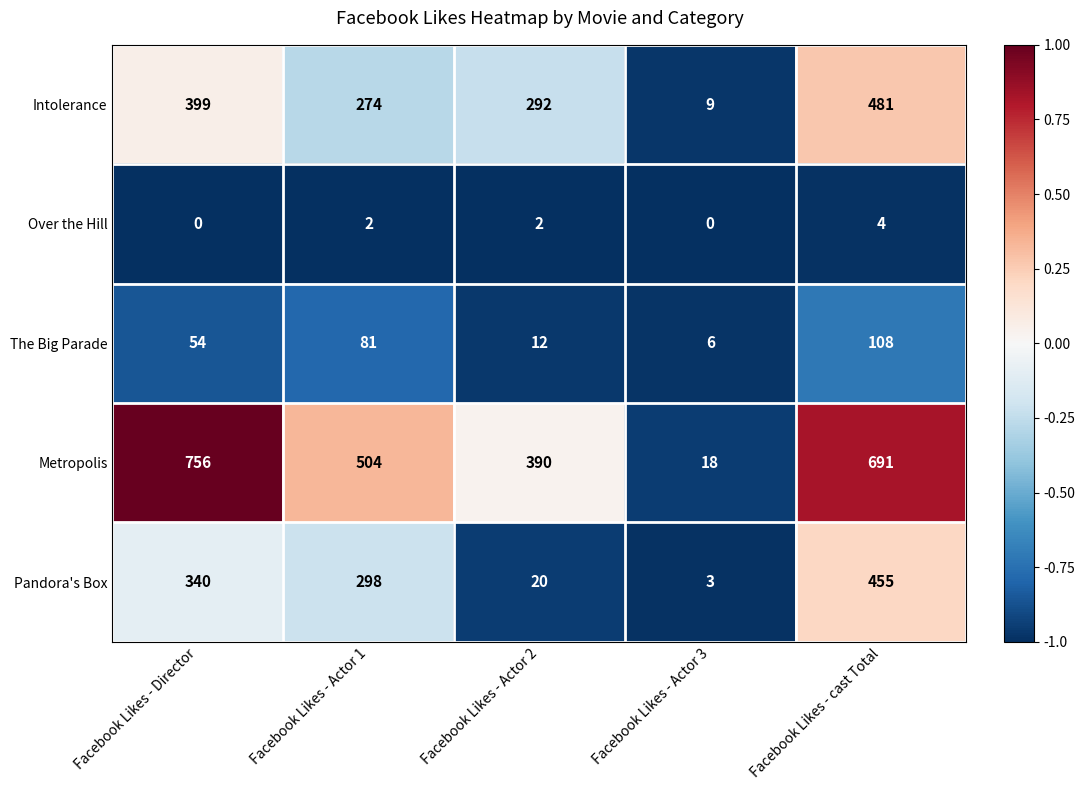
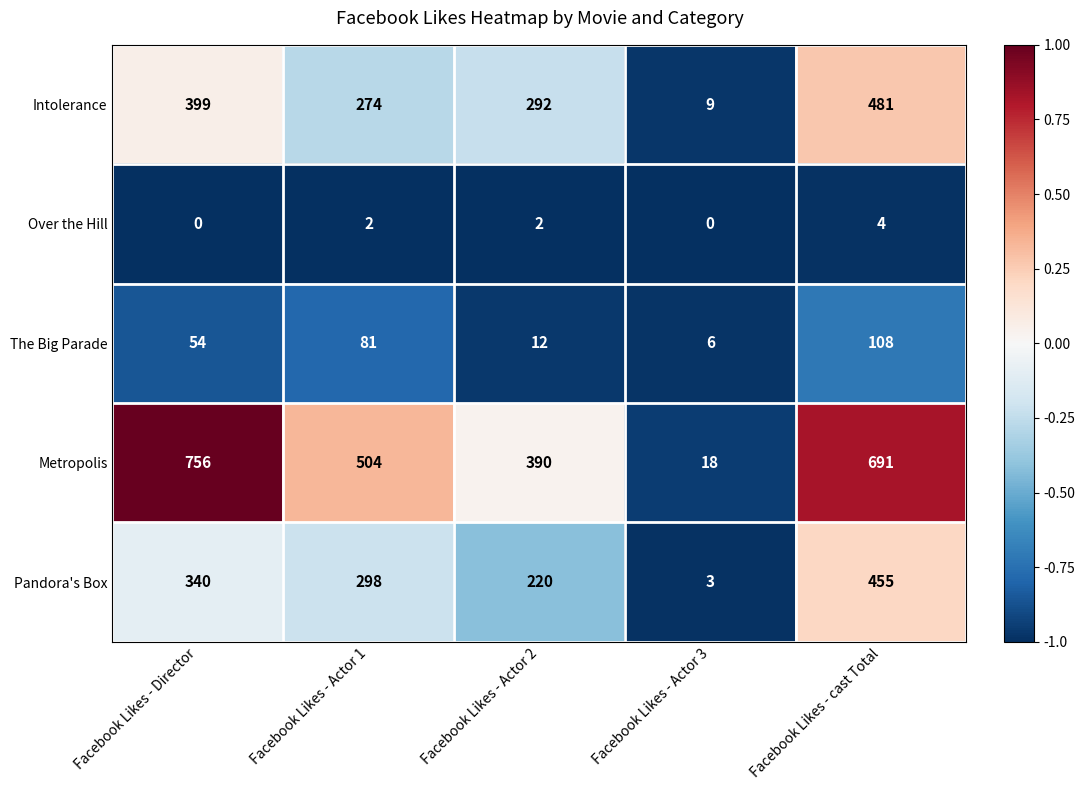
Pandora's Box, Facebook Likes - Actor 2: 20 -> 220
